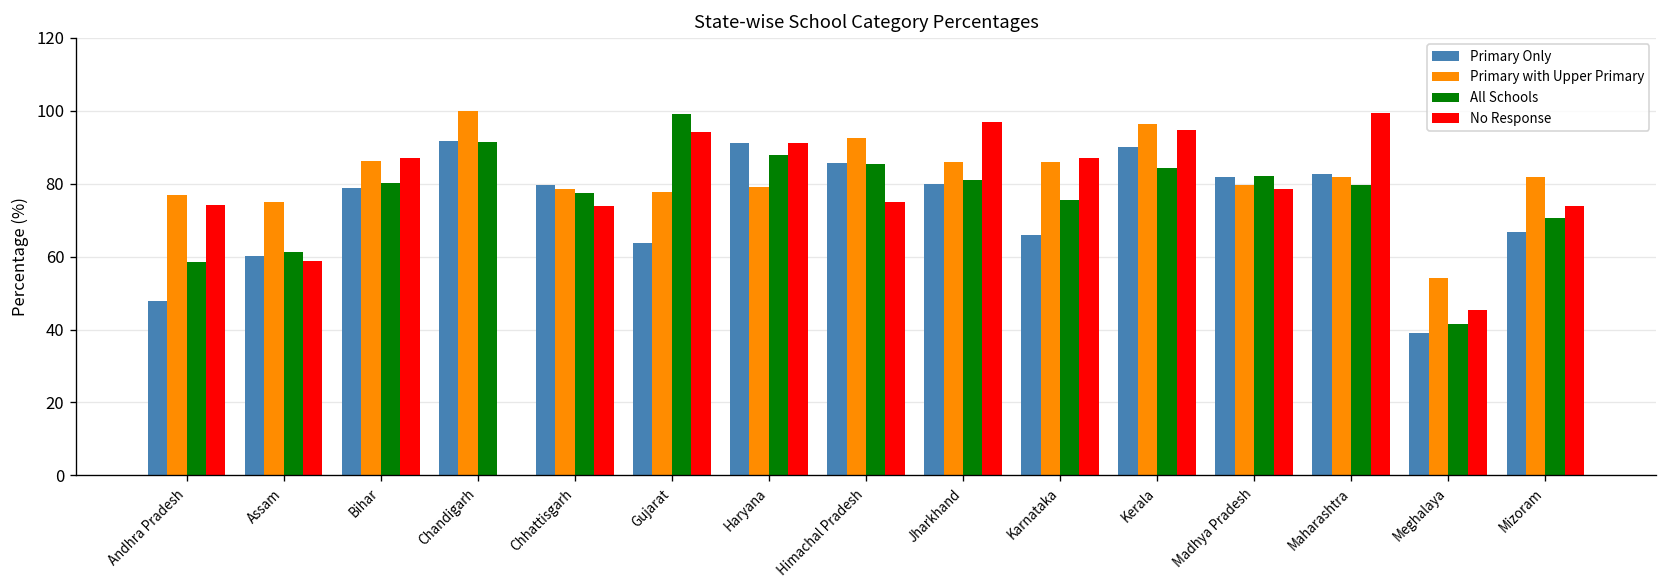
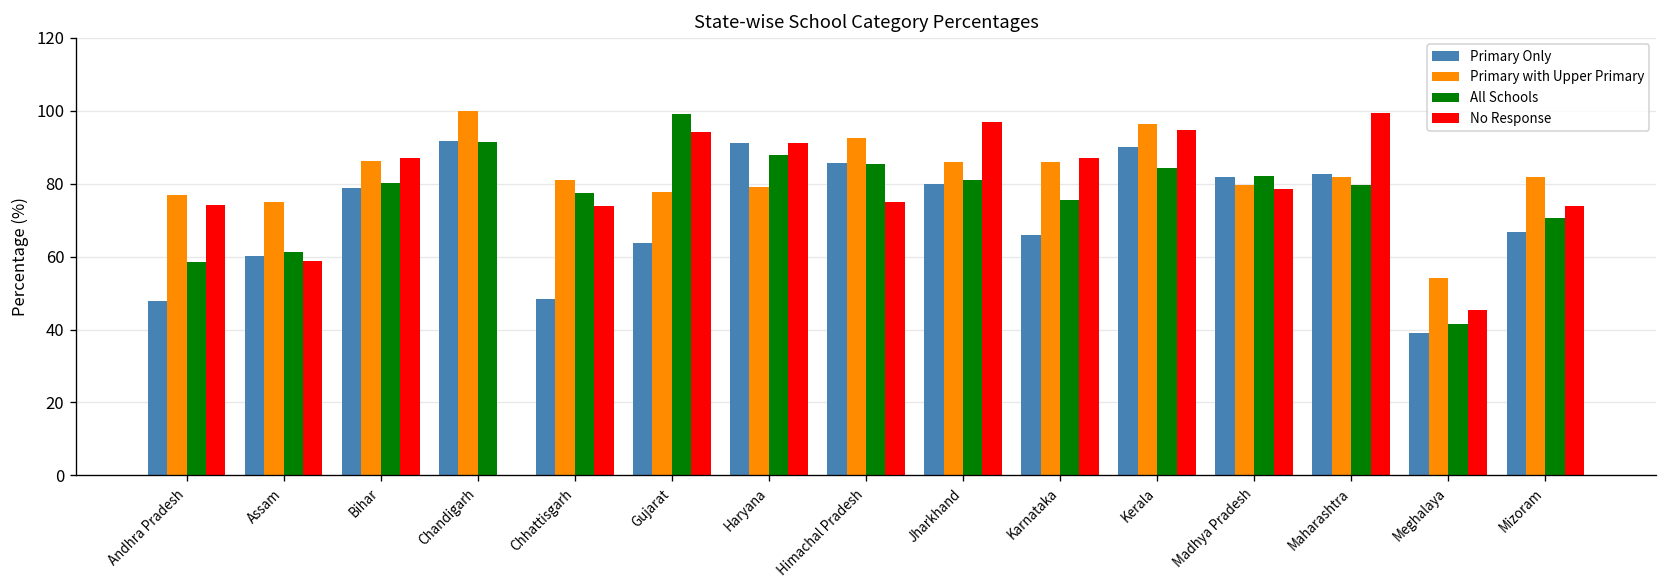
Primary Only, Chhattisgarh: 80 -> 48
Primary with Upper Primary, Chhattisgarh: 78 -> 81
